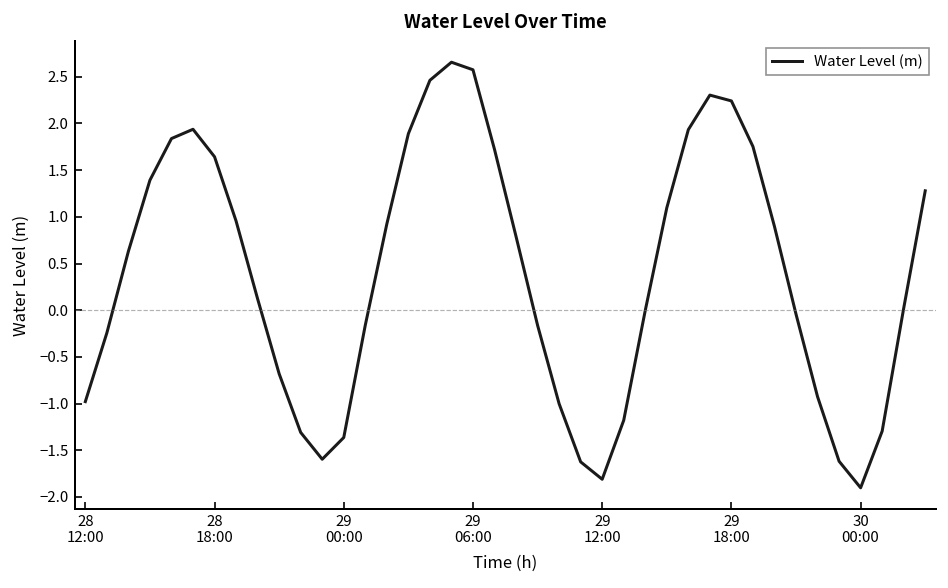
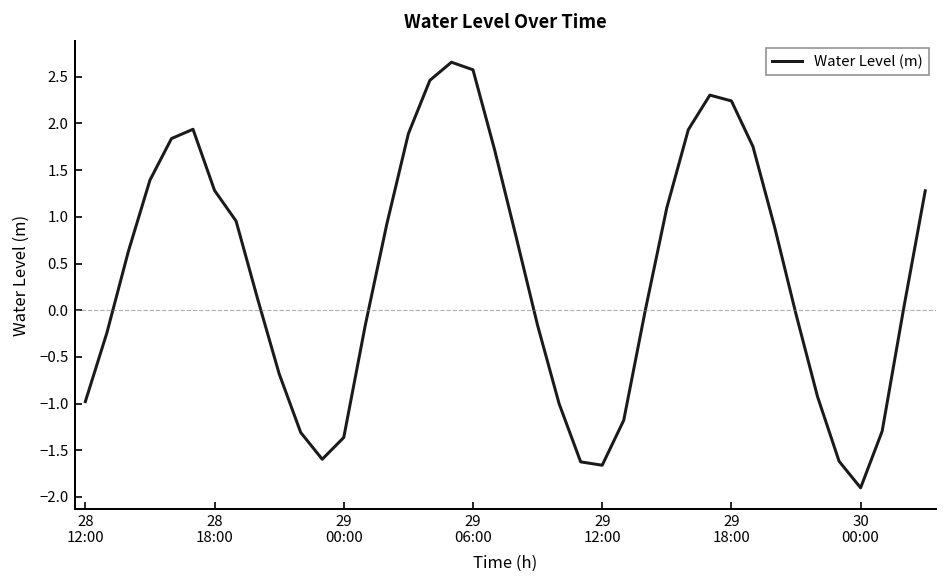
28 18:00: 1.6 -> 1.3
29 12:00: -1.8 -> -1.7
